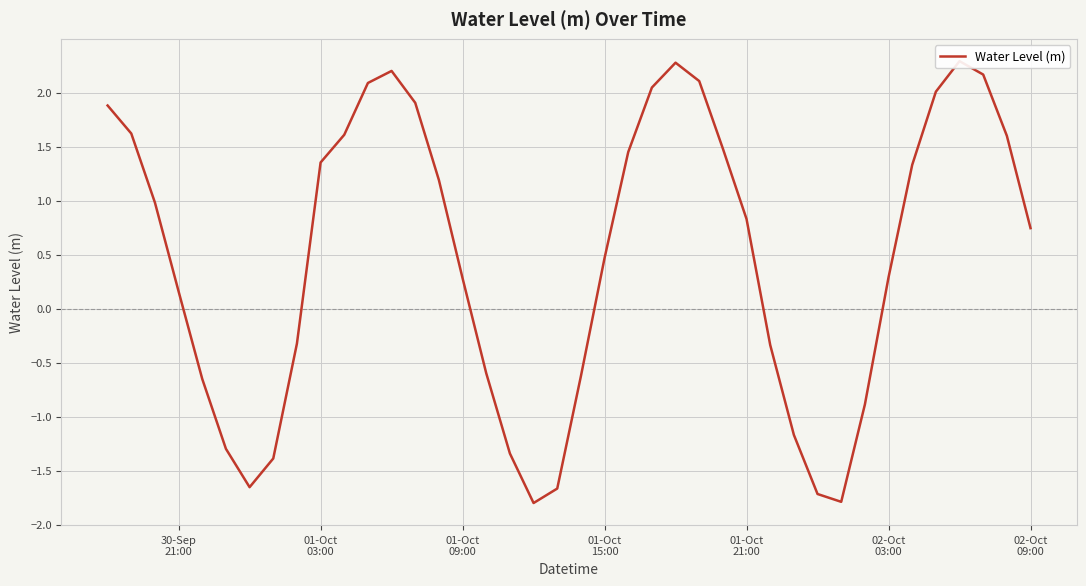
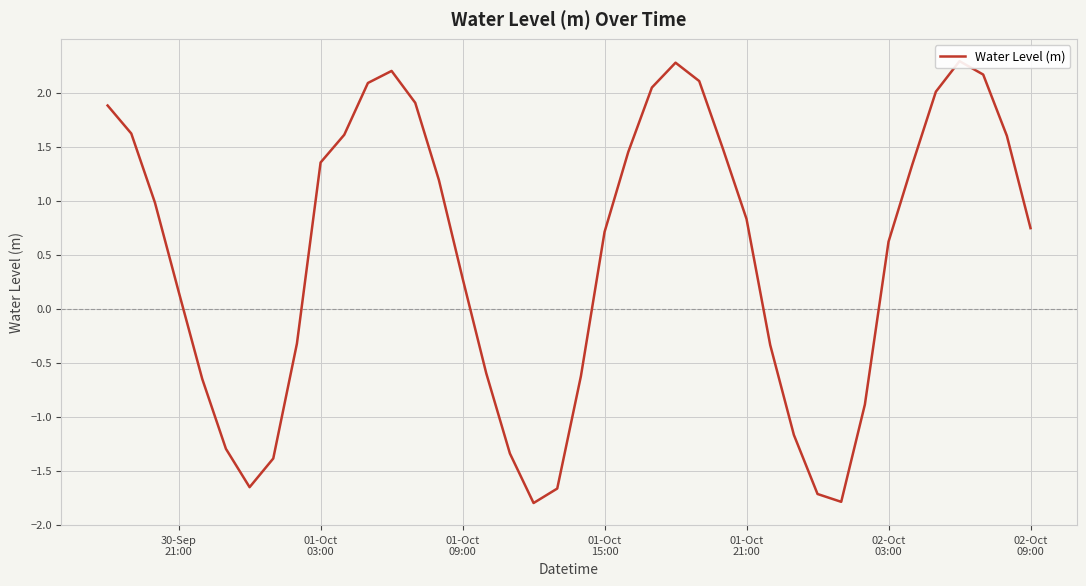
01-Oct 15:00: 0.47 -> 0.71
02-Oct 03:00: 0.29 -> 0.62
